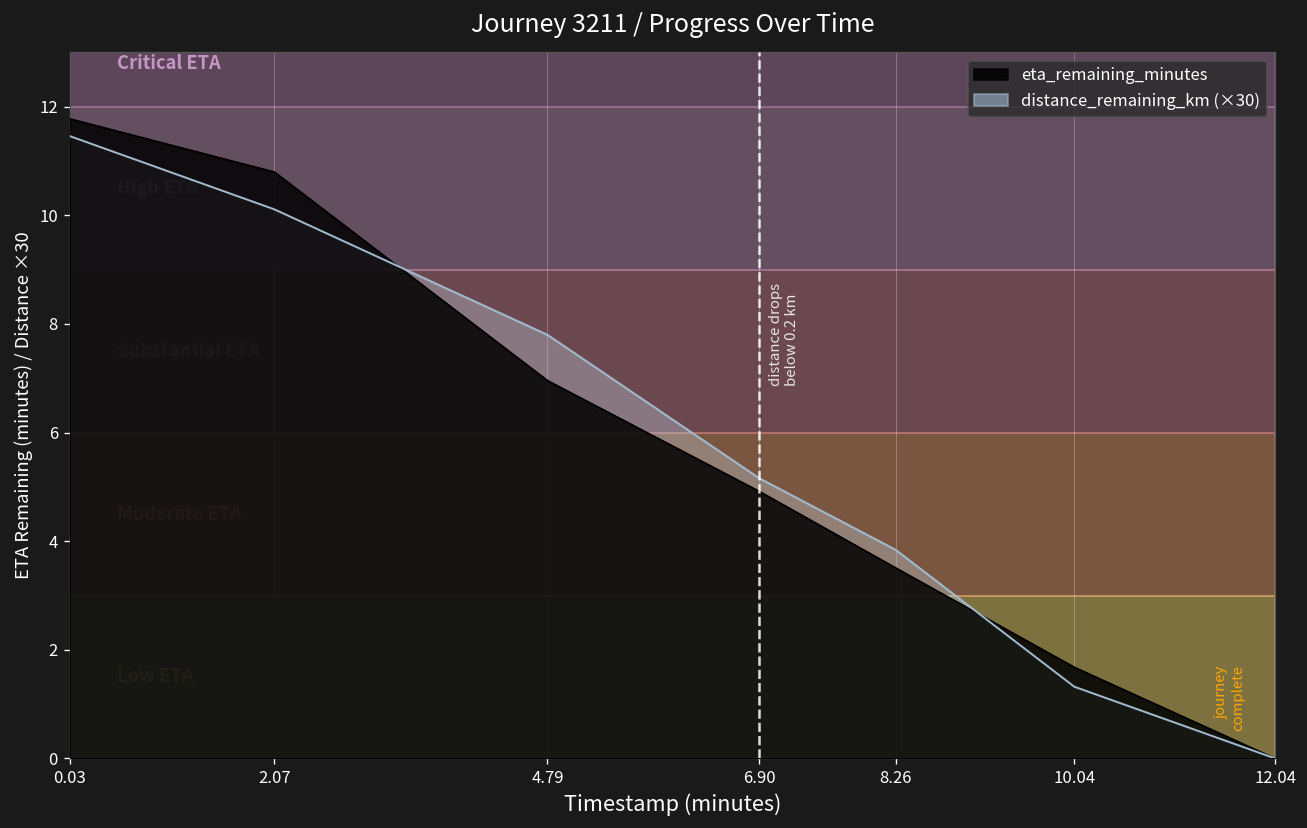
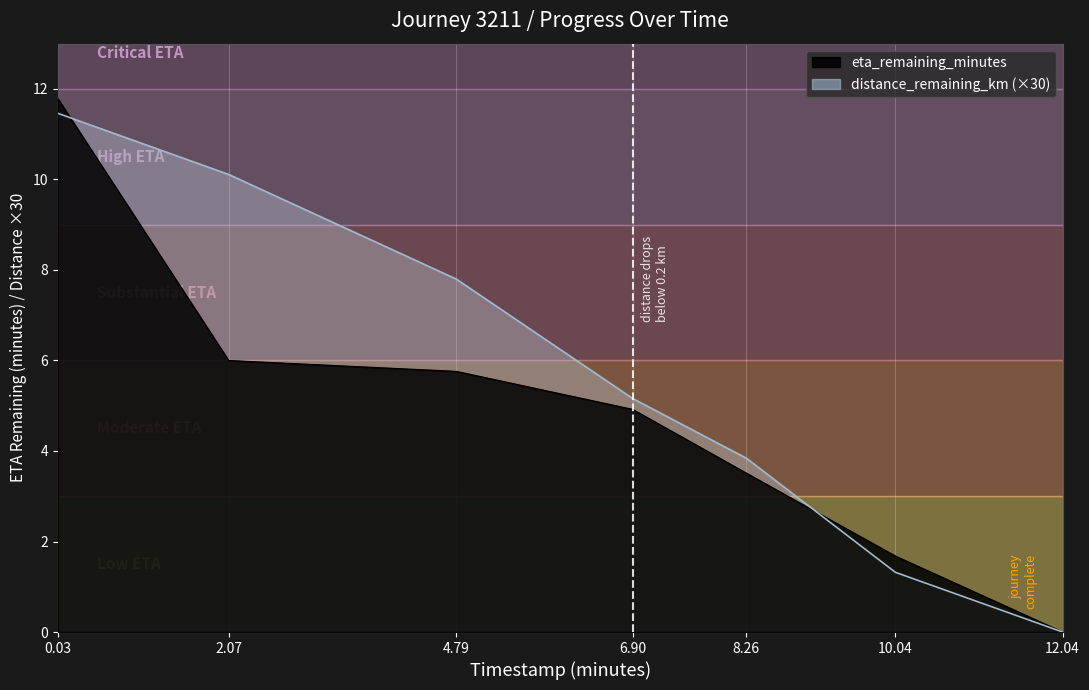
eta_remaining_minutes, 2.07: 10.8 -> 6.0
eta_remaining_minutes, 4.79: 7.0 -> 5.8
